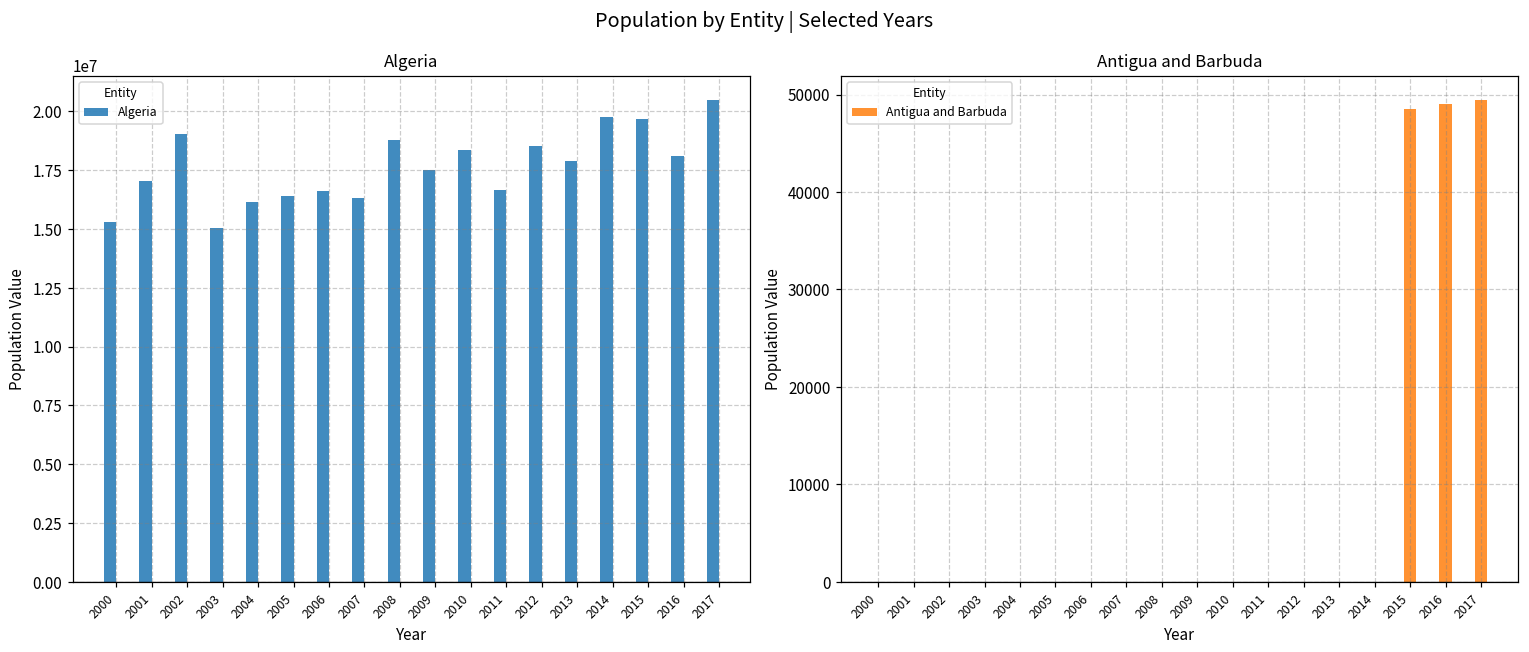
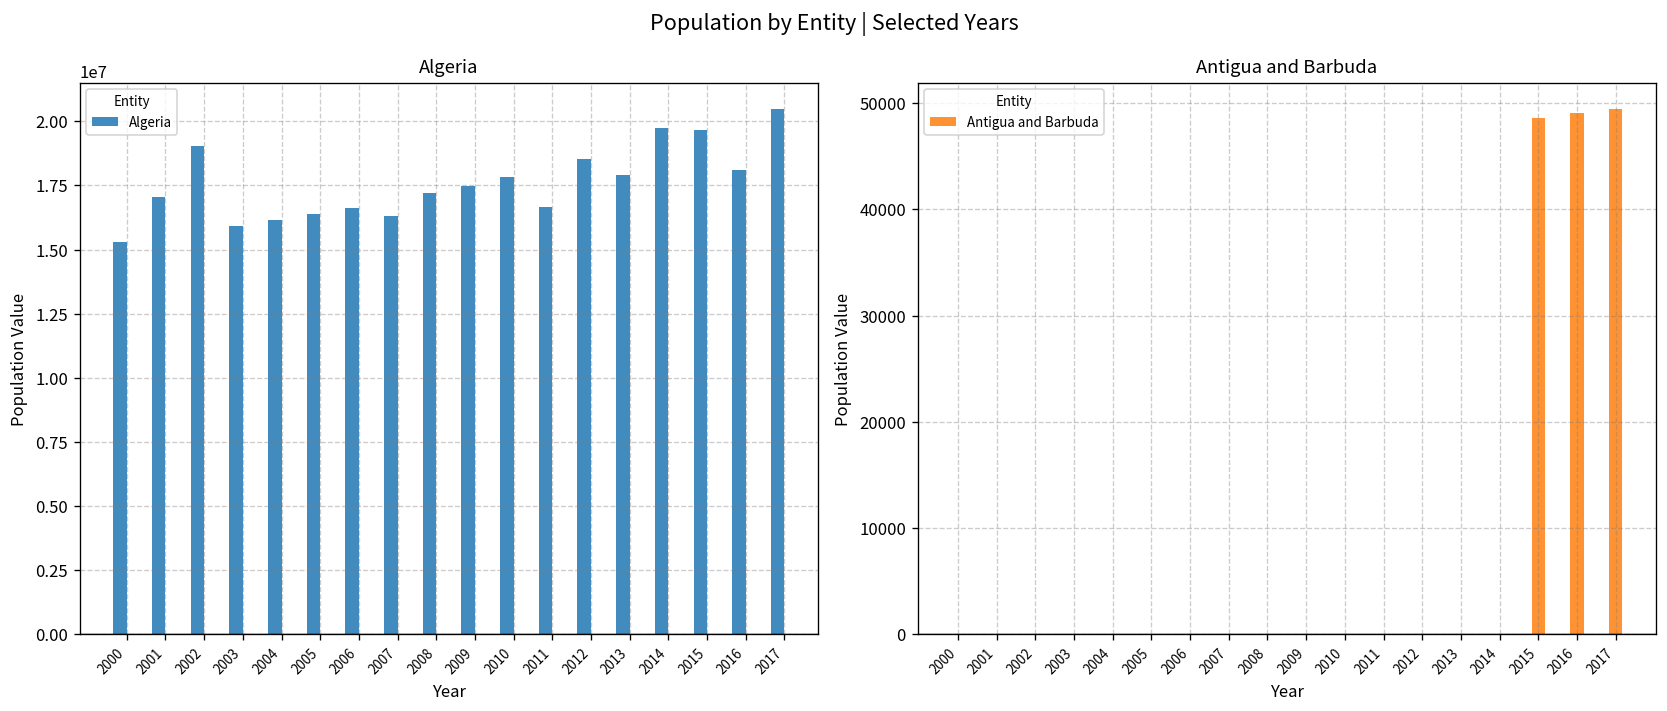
Algeria, 2003: 15100000 -> 15900000
Algeria, 2008: 18800000 -> 17200000
Algeria, 2010: 18400000 -> 17800000
